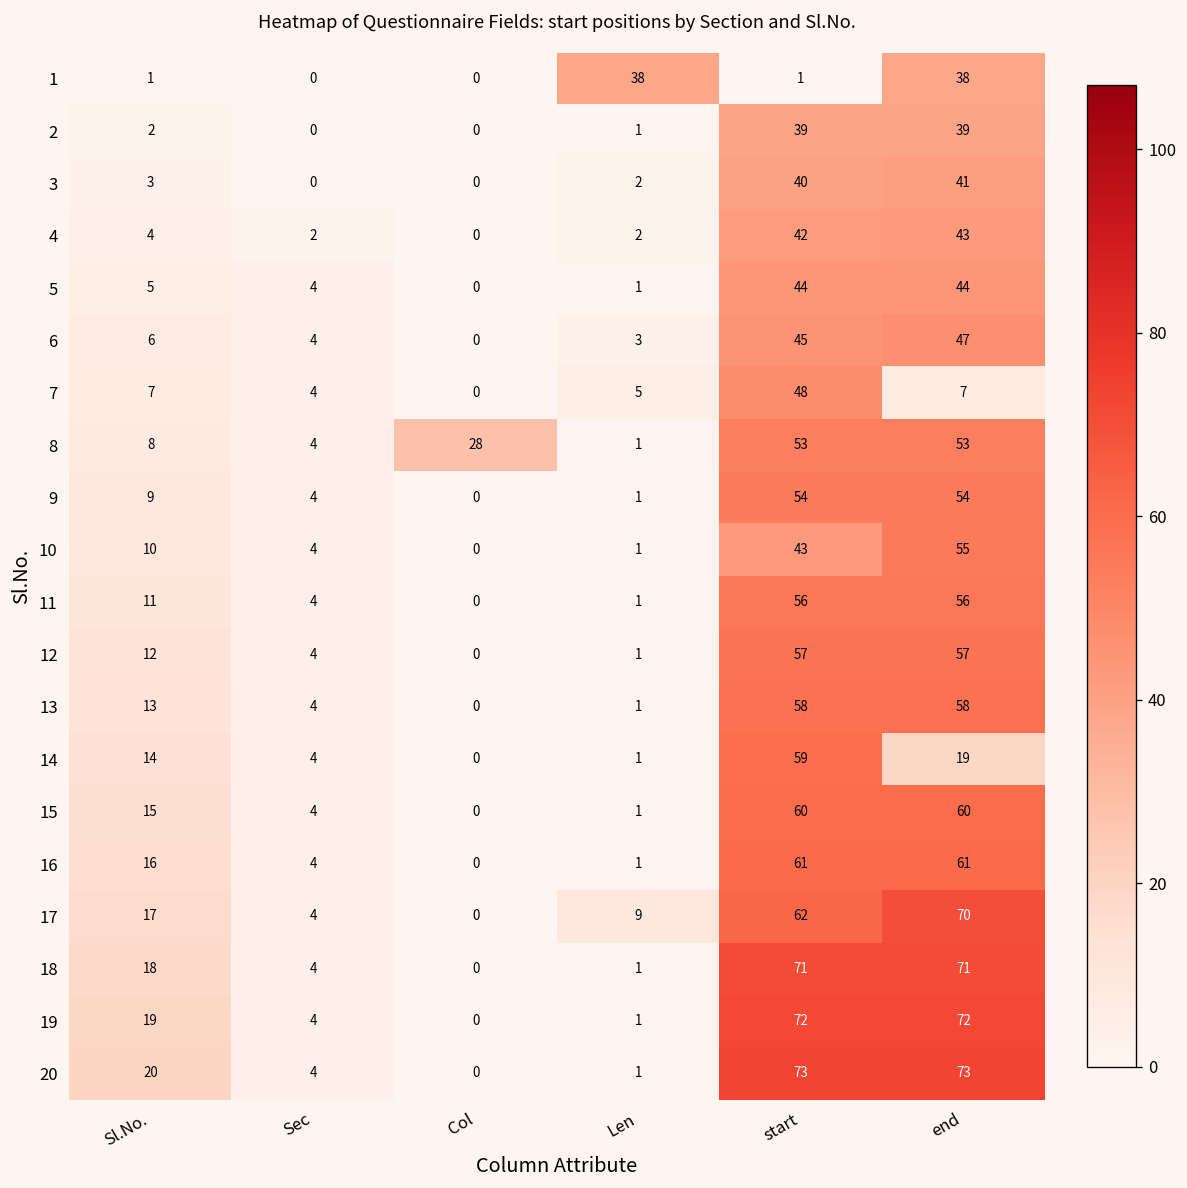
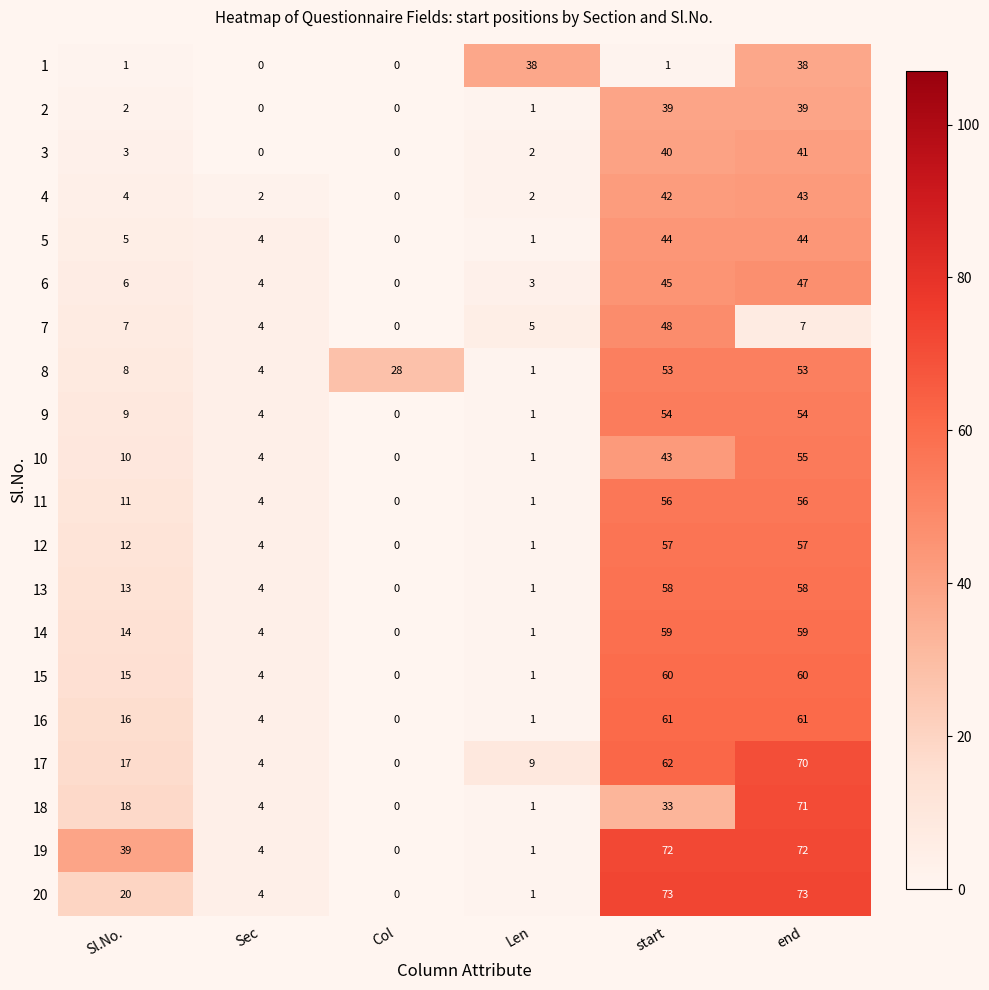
14, end: 19 -> 59
18, start: 71 -> 33
19, Sl.No.: 19 -> 39
